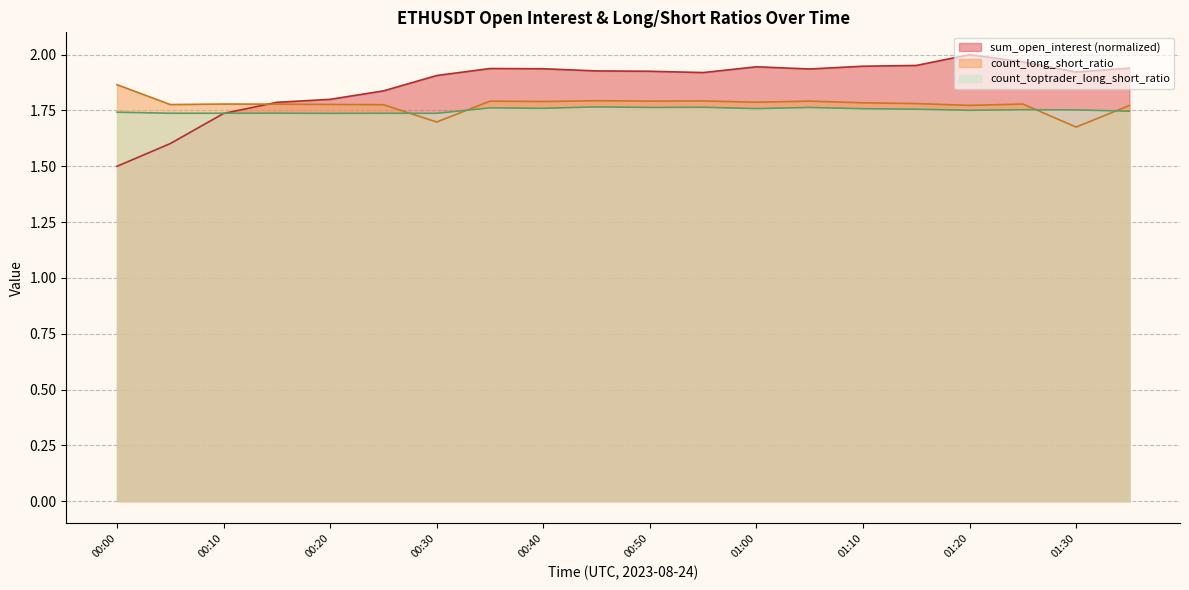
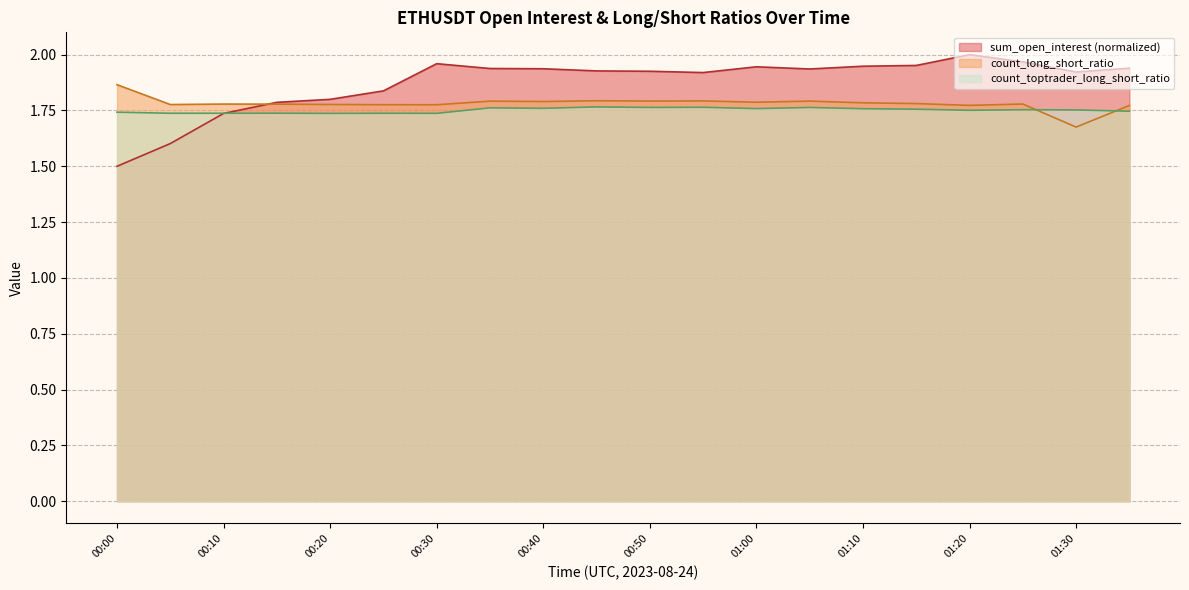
sum_open_interest (normalized), 00:30: 1.91 -> 1.96
count_long_short_ratio, 00:30: 1.70 -> 1.78
